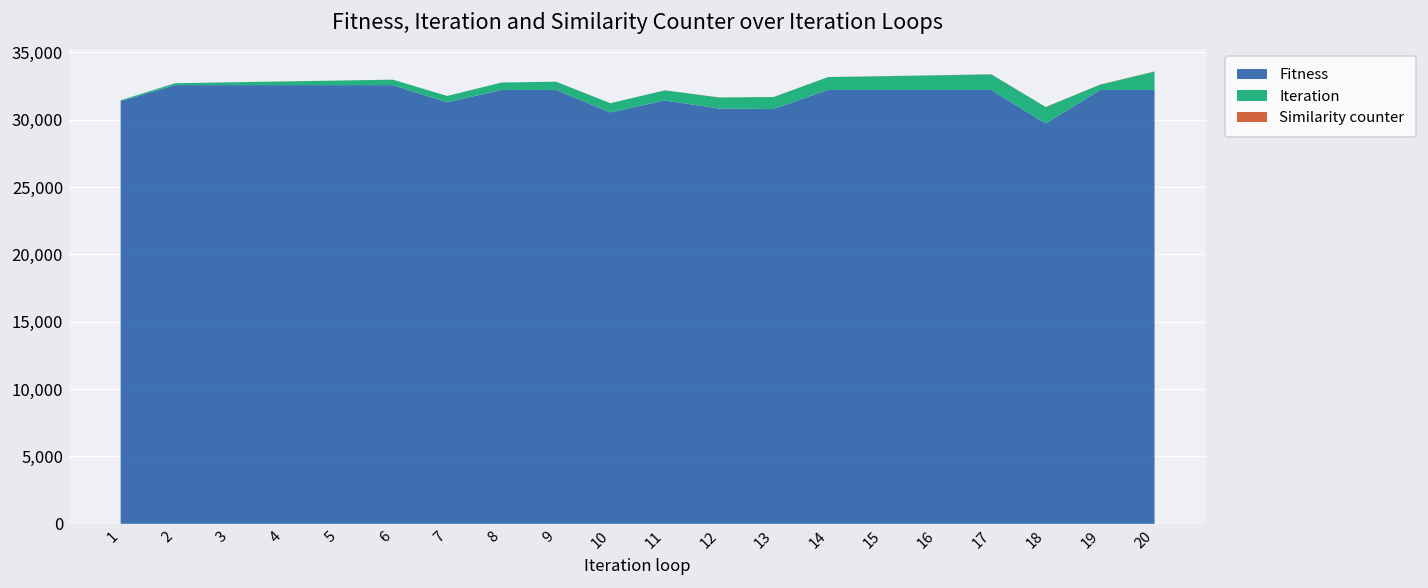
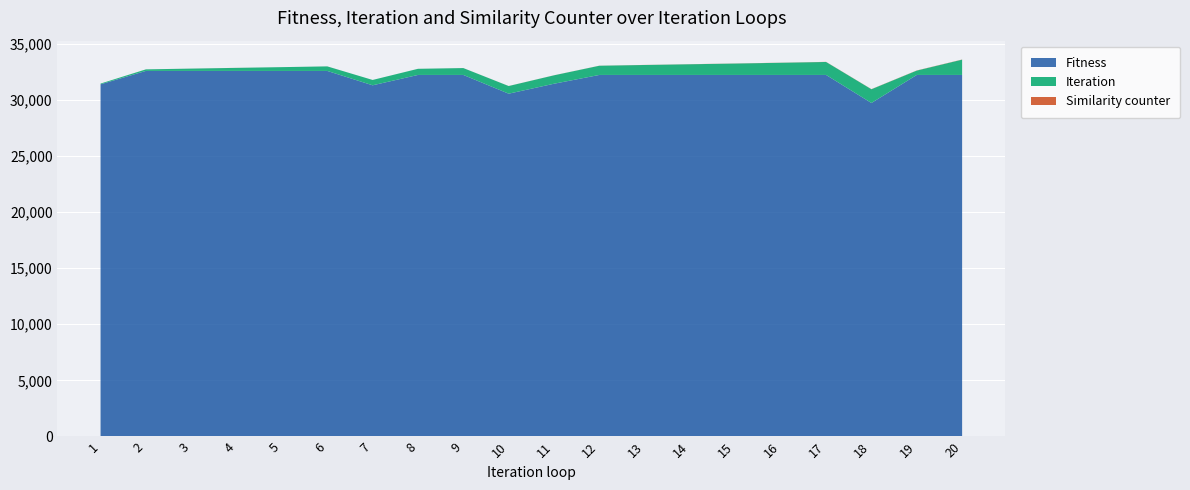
Fitness, 12: 30,800 -> 32,200
Fitness, 13: 30,800 -> 32,200
